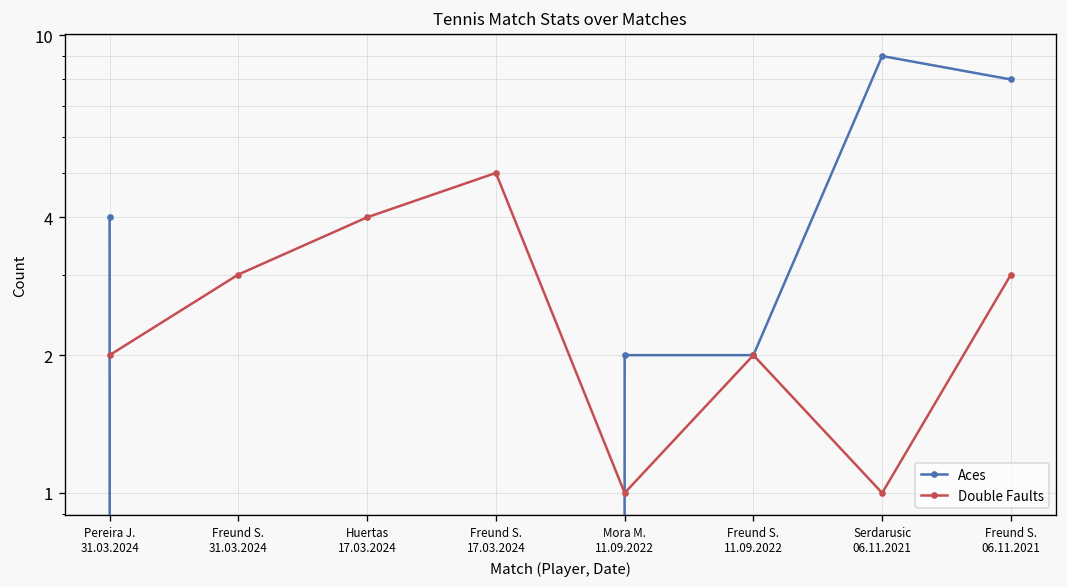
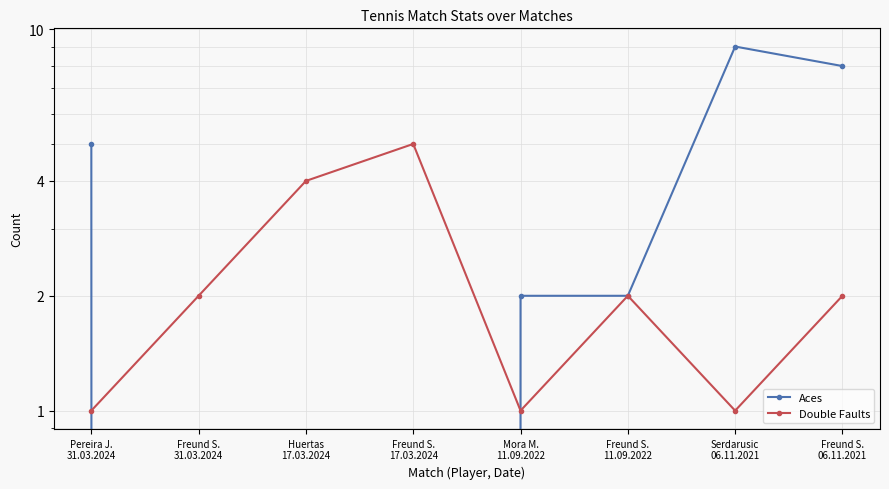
Aces, Pereira J. 31.03.2024: 4 -> 5
Double Faults, Pereira J. 31.03.2024: 2 -> 1
Double Faults, Freund S. 31.03.2024: 3 -> 2
Double Faults, Freund S. 06.11.2021: 3 -> 2
